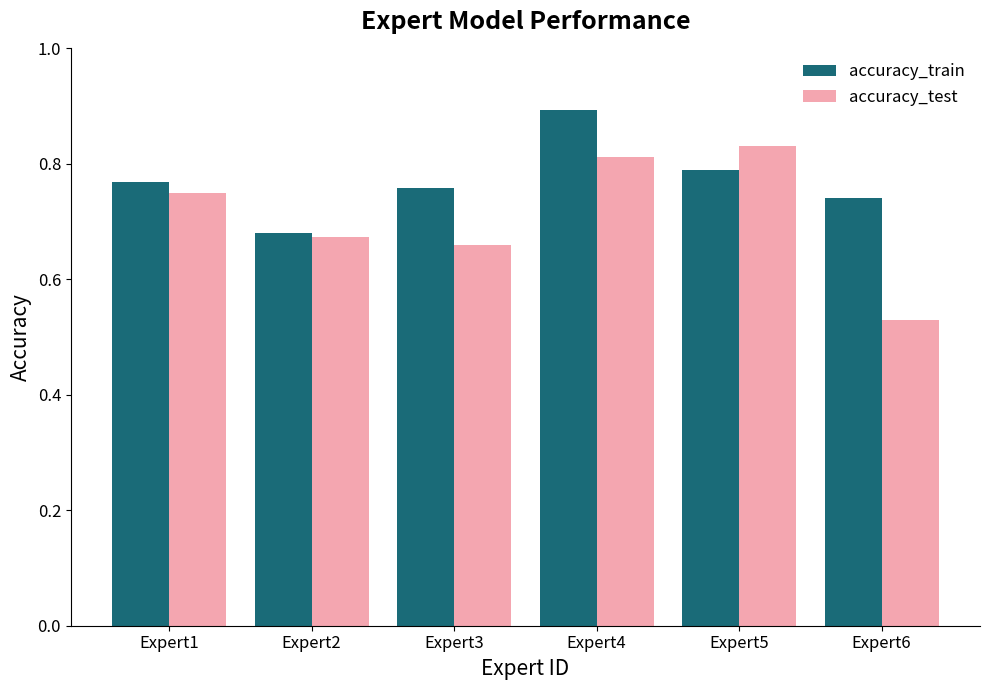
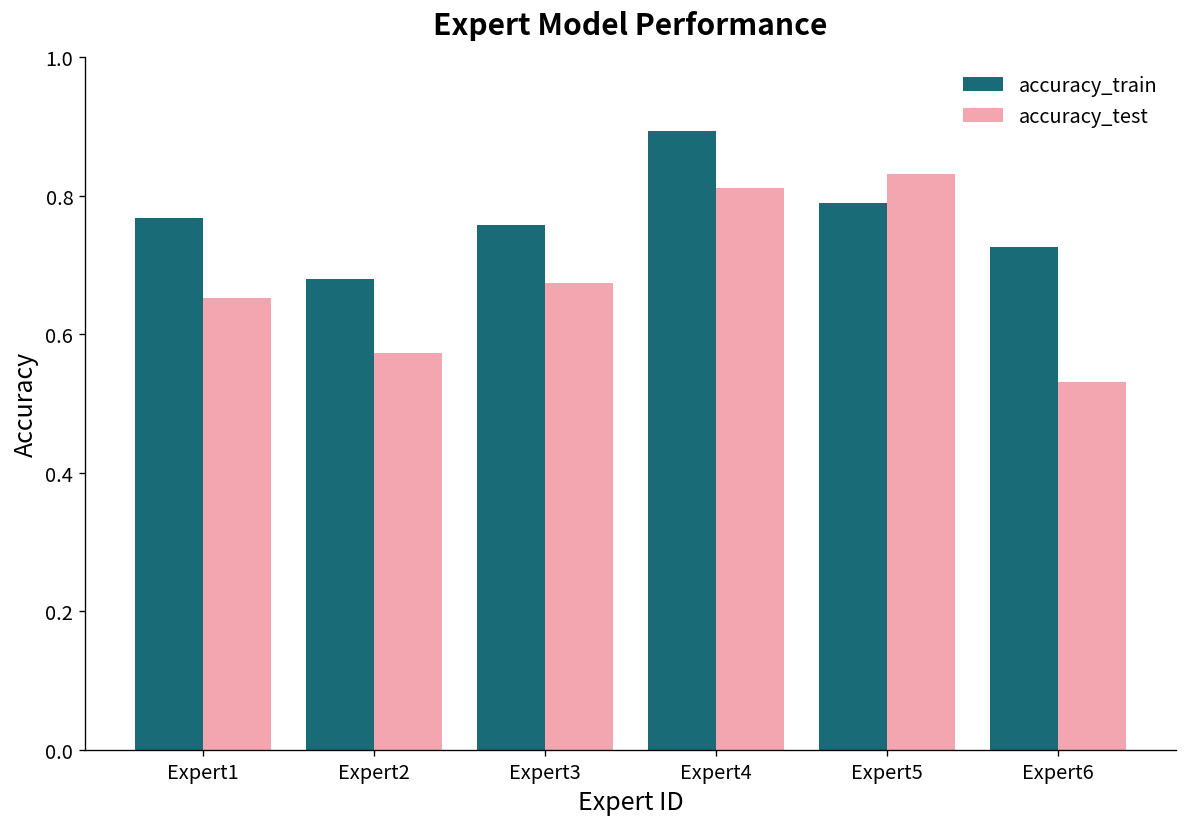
accuracy_test, Expert1: 0.75 -> 0.65
accuracy_test, Expert2: 0.67 -> 0.57
accuracy_test, Expert3: 0.66 -> 0.67
accuracy_train, Expert6: 0.74 -> 0.73
